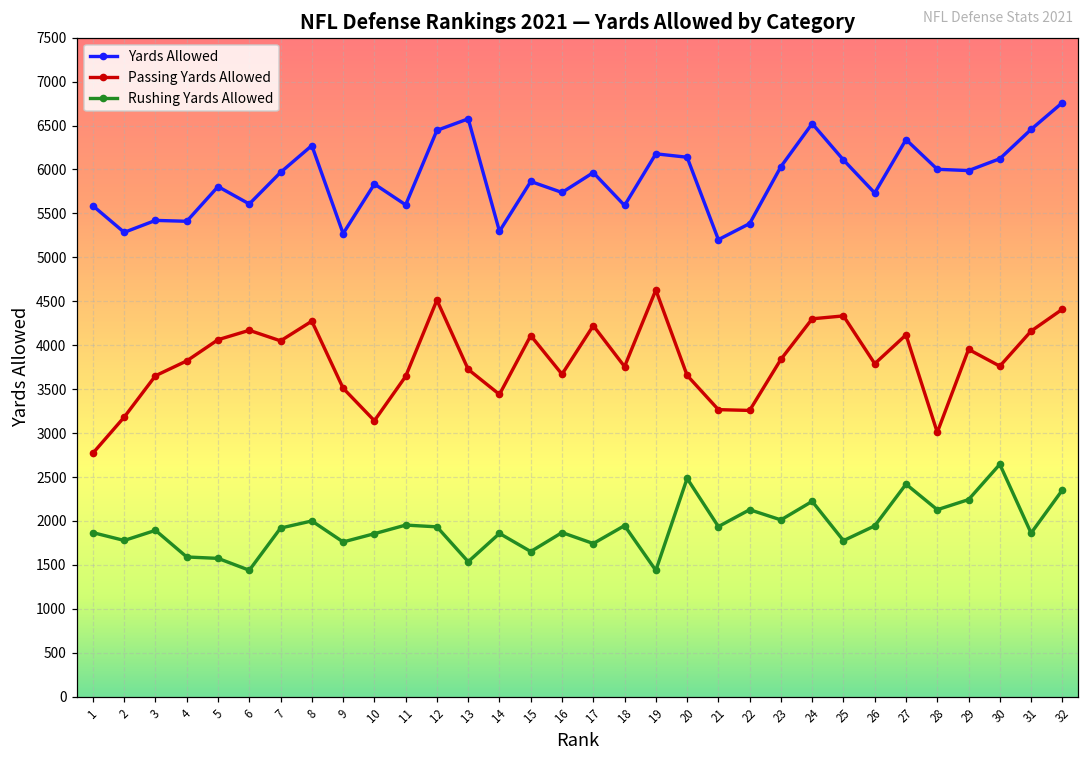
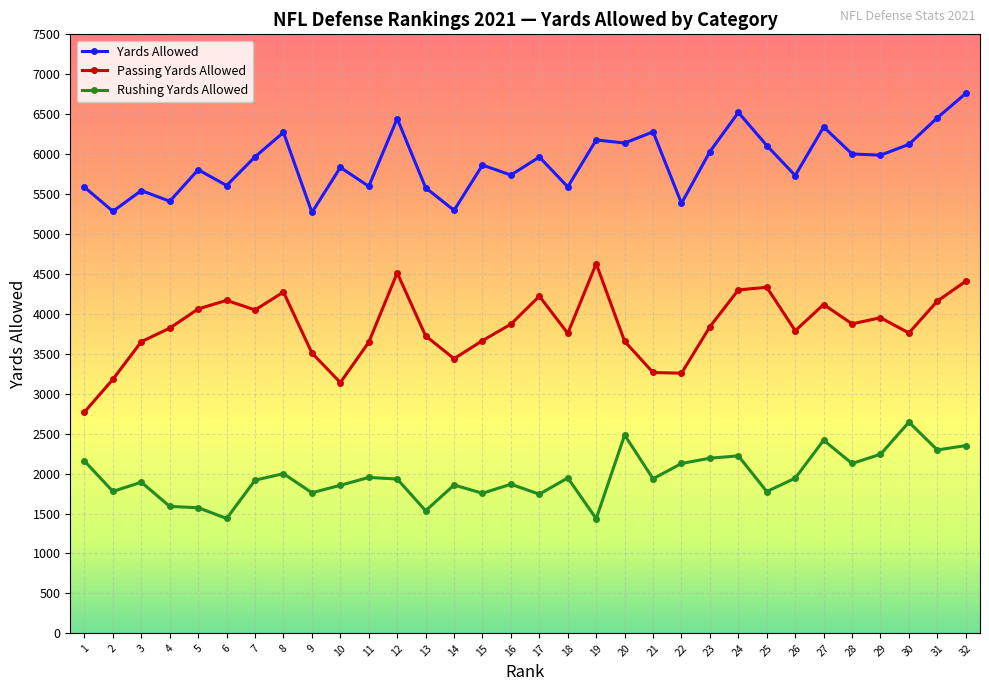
Rushing Yards Allowed, 1: 1900 -> 2200
Yards Allowed, 3: 5400 -> 5500
Yards Allowed, 13: 6600 -> 5600
Passing Yards Allowed, 15: 4100 -> 3700
Rushing Yards Allowed, 15: 1700 -> 1800
Passing Yards Allowed, 16: 3700 -> 3900
Yards Allowed, 21: 5200 -> 6300
Rushing Yards Allowed, 23: 2000 -> 2200
Passing Yards Allowed, 28: 3000 -> 3900
Rushing Yards Allowed, 31: 1900 -> 2300
